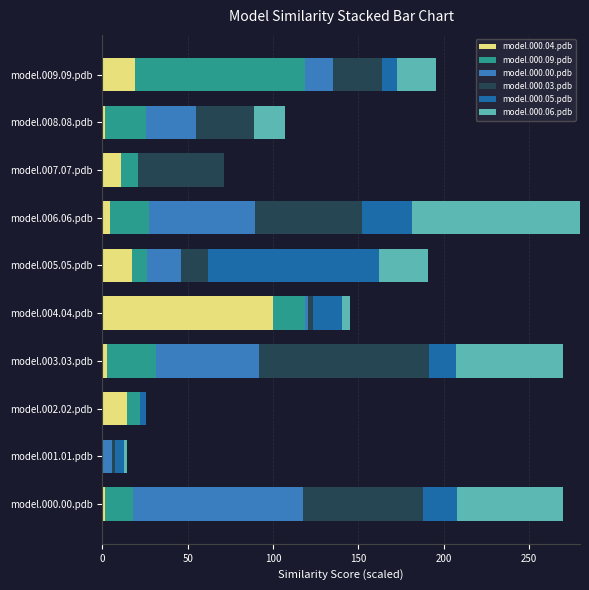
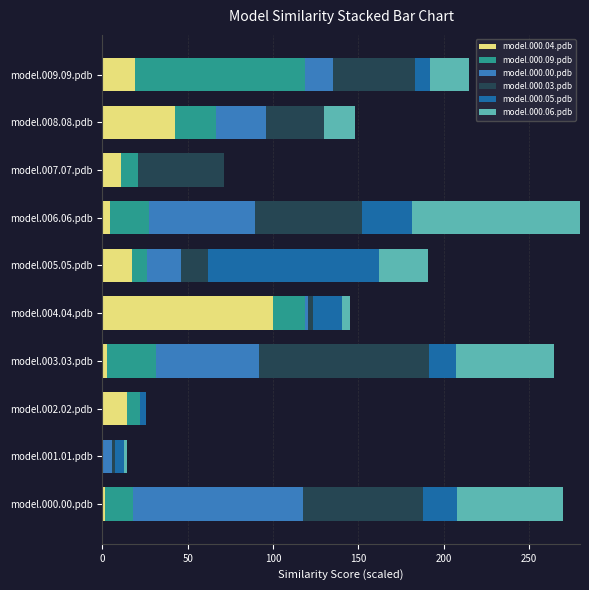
model.000.03.pdb, model.009.09.pdb: 29 -> 48
model.000.04.pdb, model.008.08.pdb: 2 -> 43
model.000.06.pdb, model.003.03.pdb: 63 -> 58
